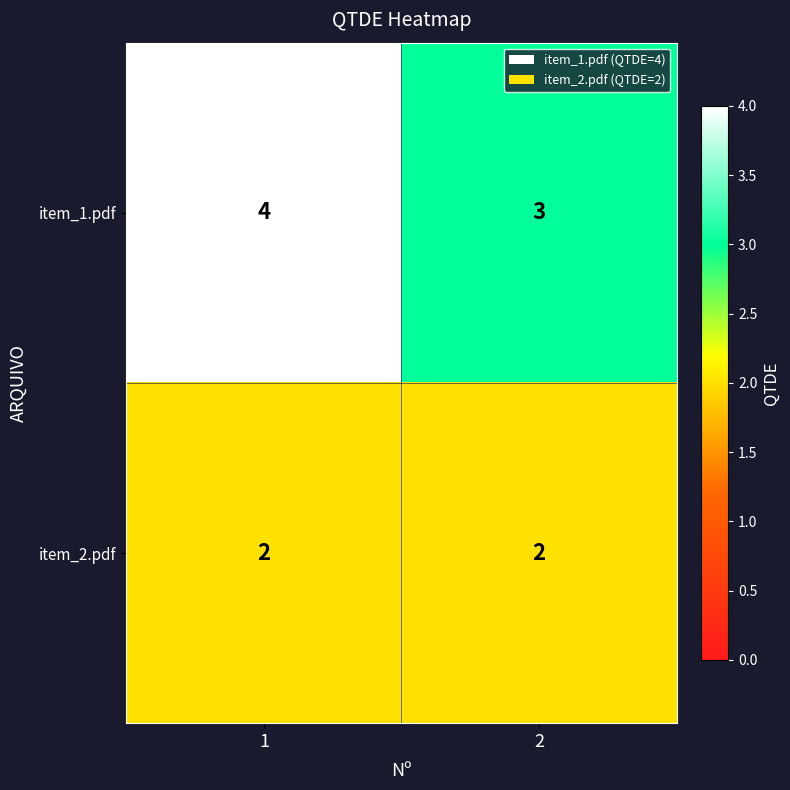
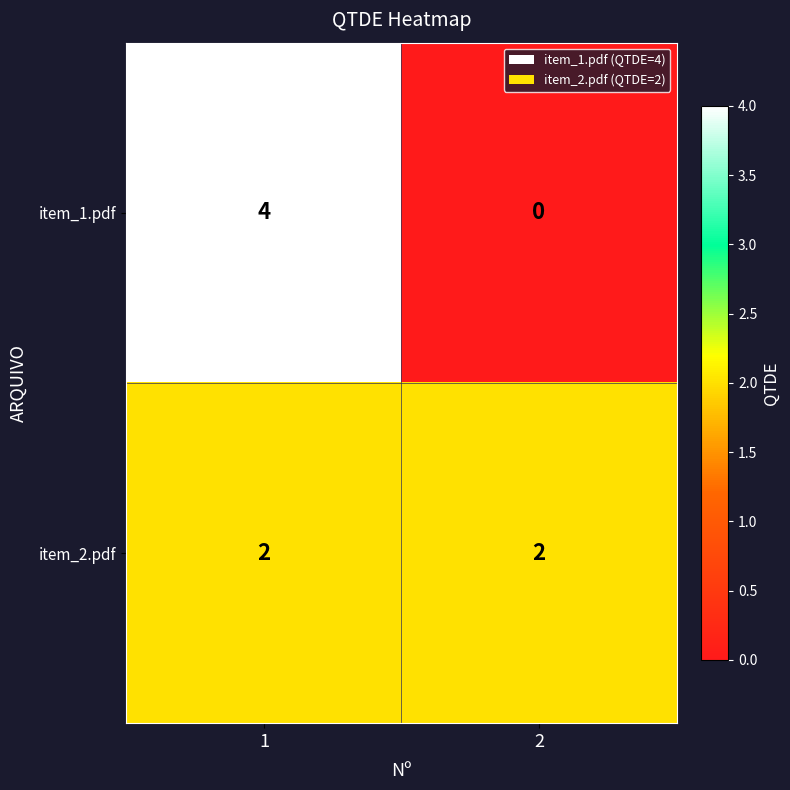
item_1.pdf, 2: 3 -> 0
